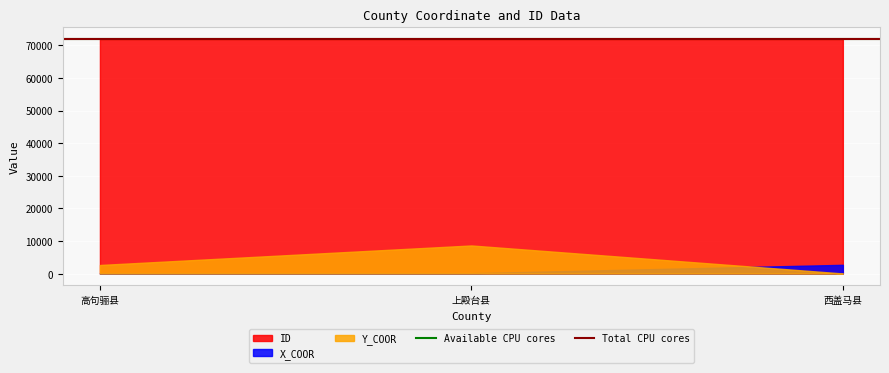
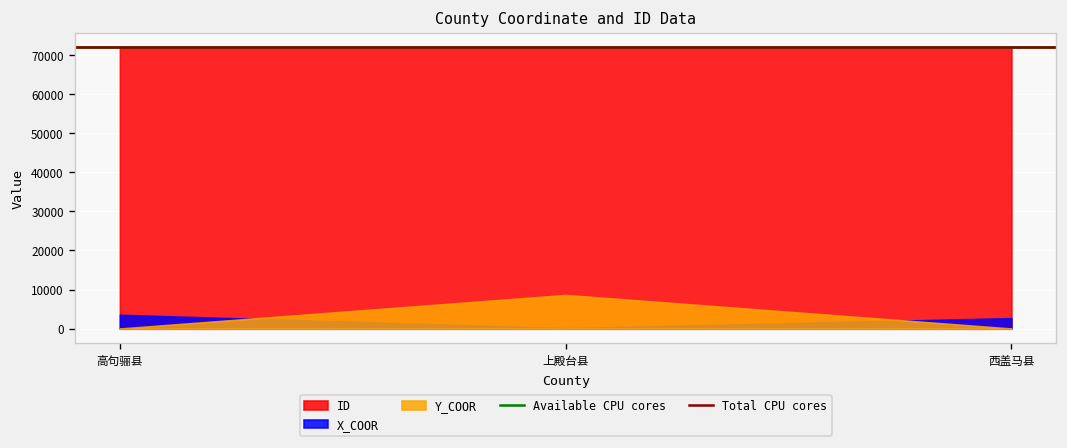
X_COOR, 高句骊县: 0 -> 4000
Y_COOR, 高句骊县: 3000 -> 0
